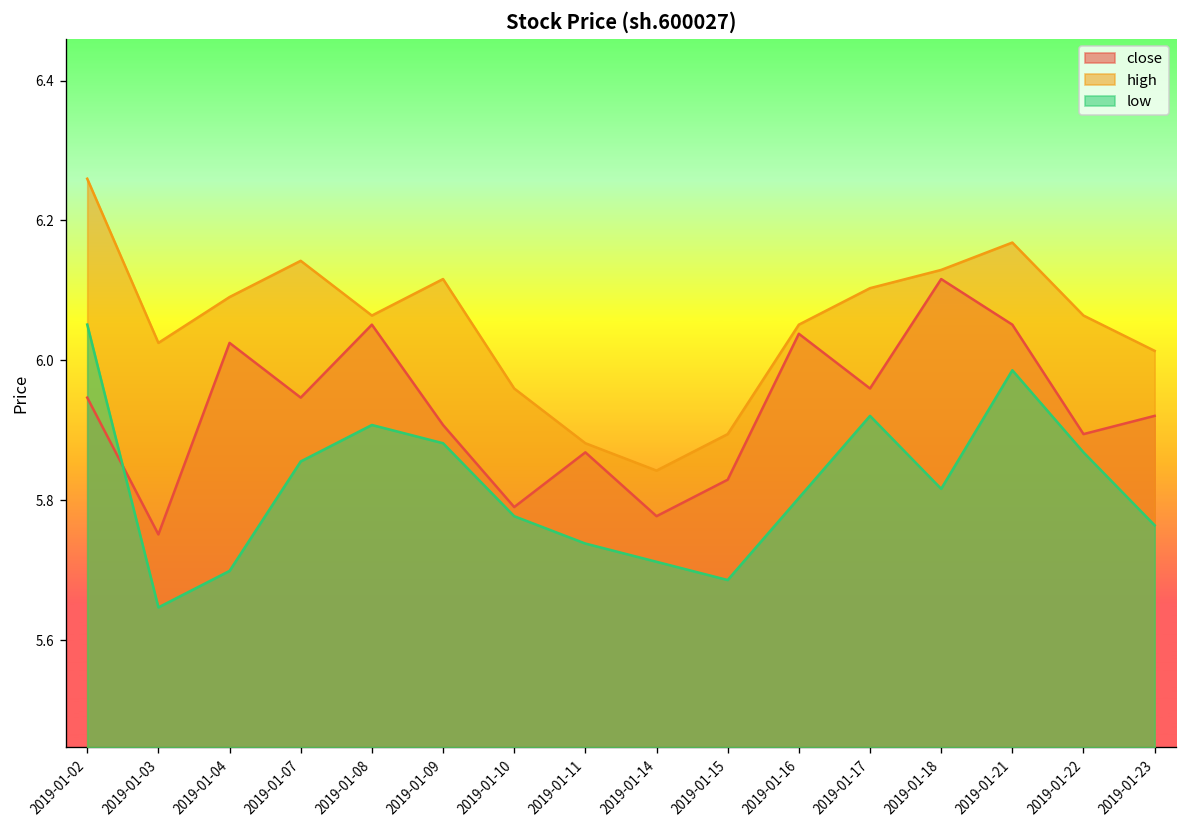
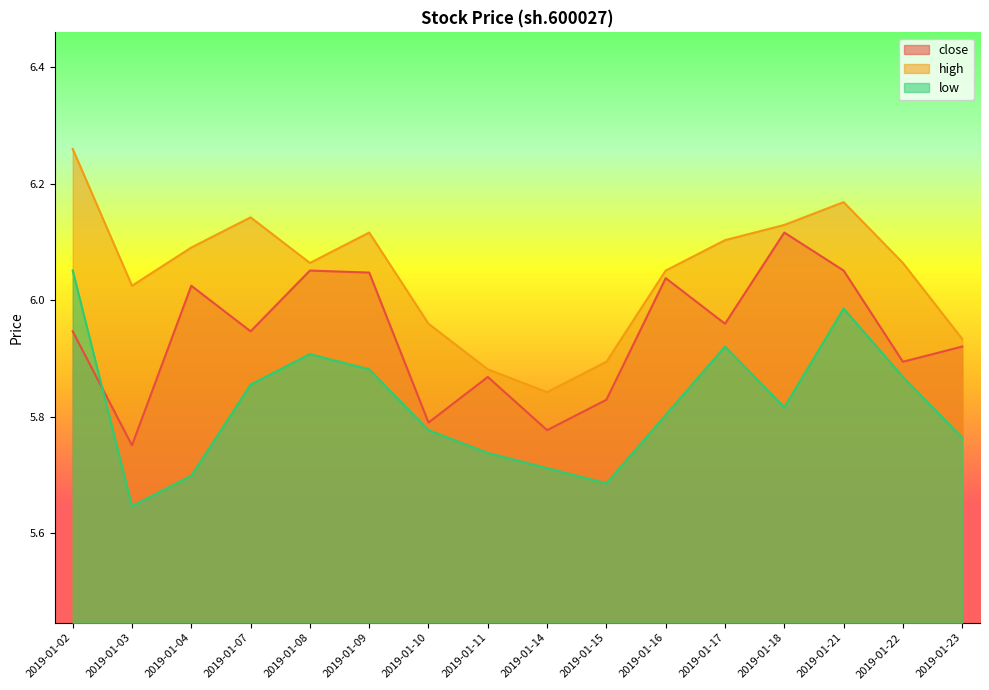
close, 2019-01-09: 5.91 -> 6.05
high, 2019-01-23: 6.01 -> 5.93
